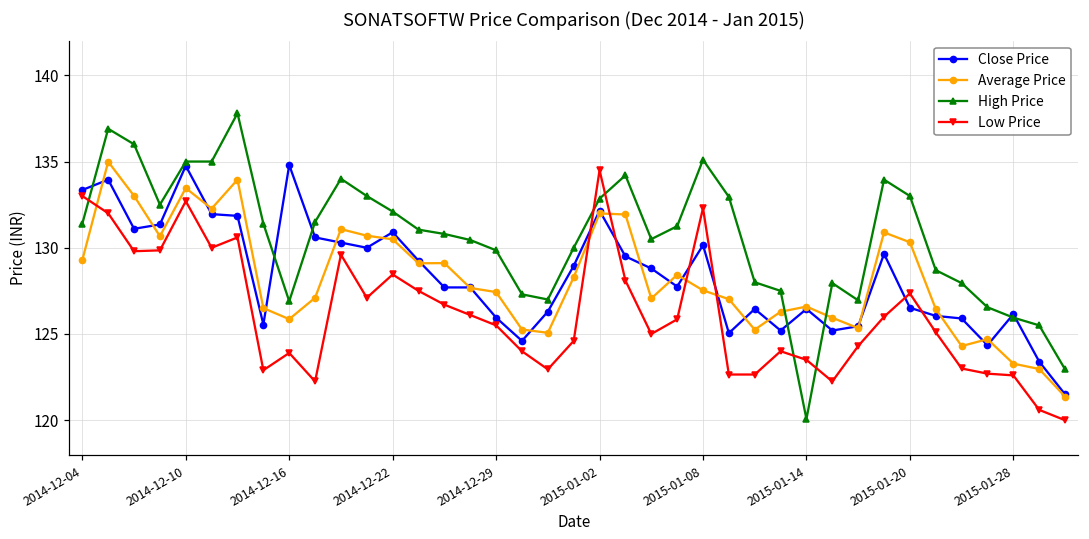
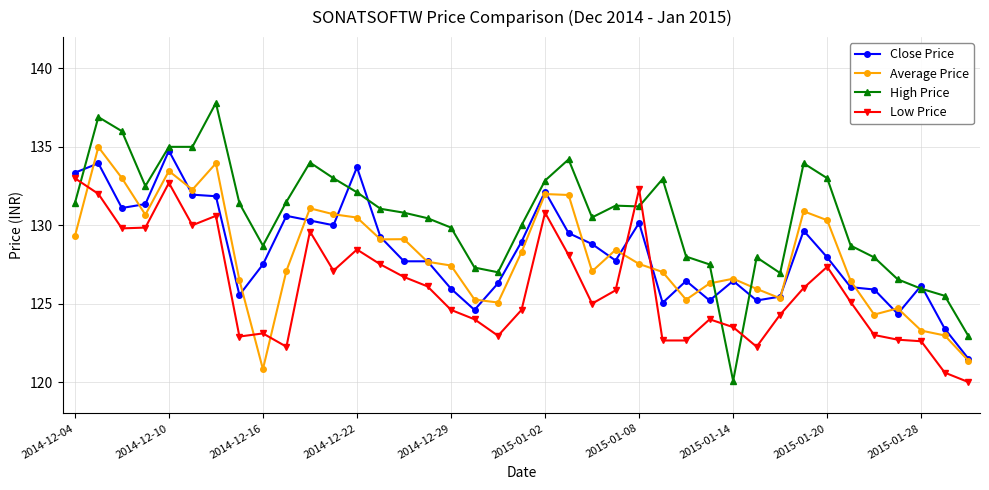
Close Price, 2014-12-16: 134.8 -> 127.5
Average Price, 2014-12-16: 125.9 -> 120.8
High Price, 2014-12-16: 126.9 -> 128.7
Low Price, 2014-12-16: 123.9 -> 123.1
Close Price, 2014-12-22: 130.9 -> 133.7
Low Price, 2014-12-29: 125.5 -> 124.6
Low Price, 2015-01-02: 134.5 -> 130.8
High Price, 2015-01-08: 135.1 -> 131.2
Close Price, 2015-01-20: 126.5 -> 128.0
